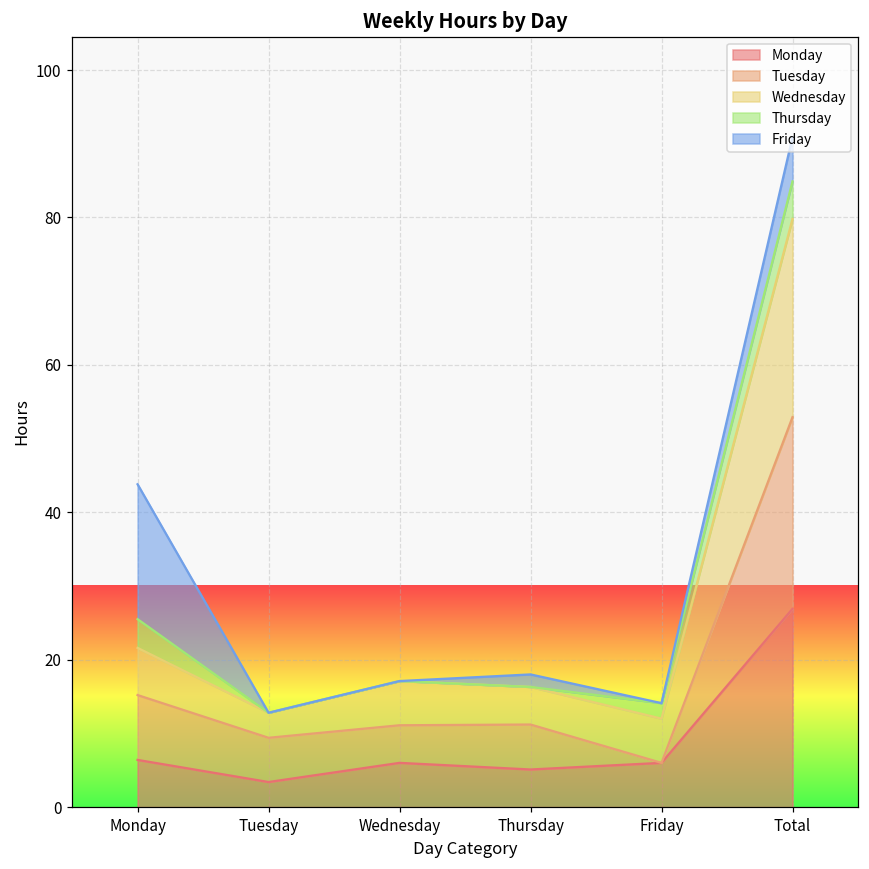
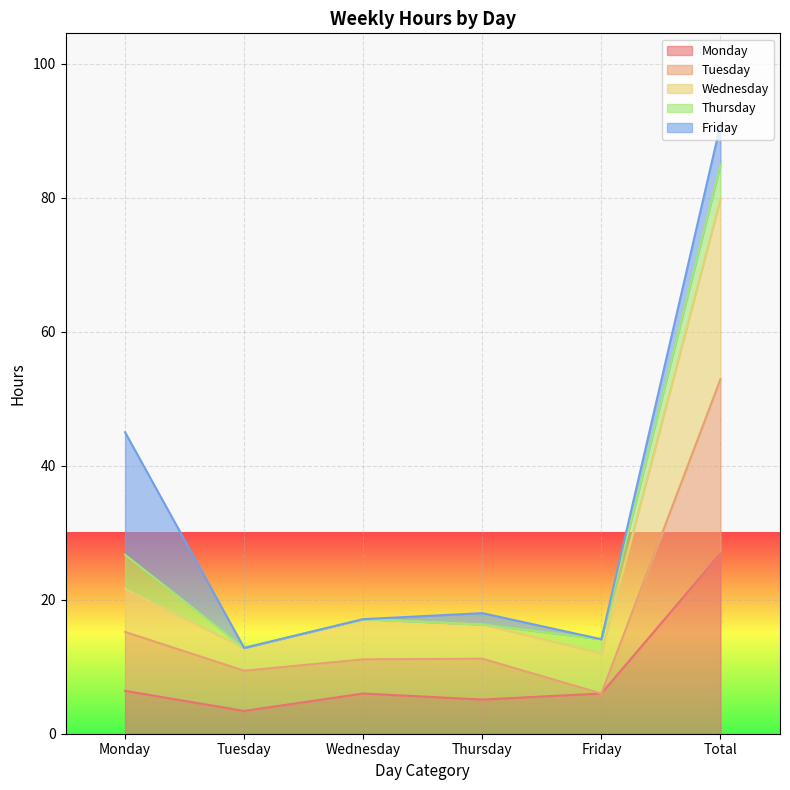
Thursday, Monday: 4 -> 5
